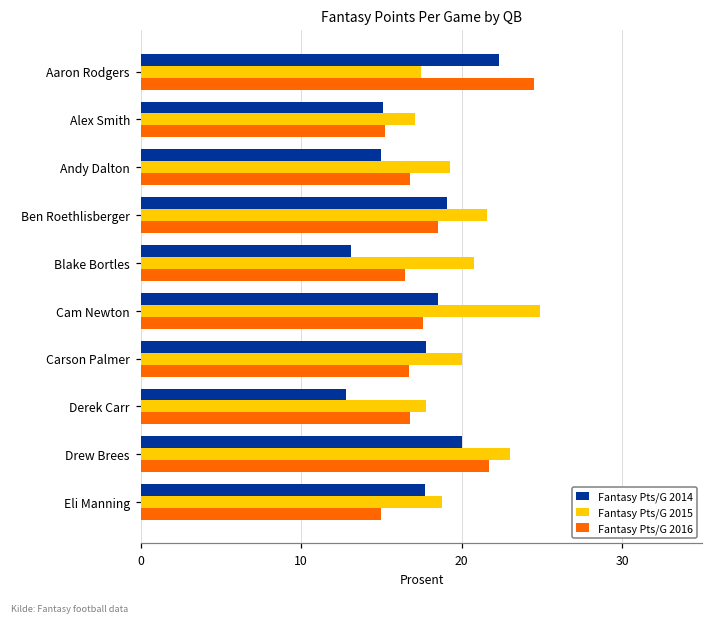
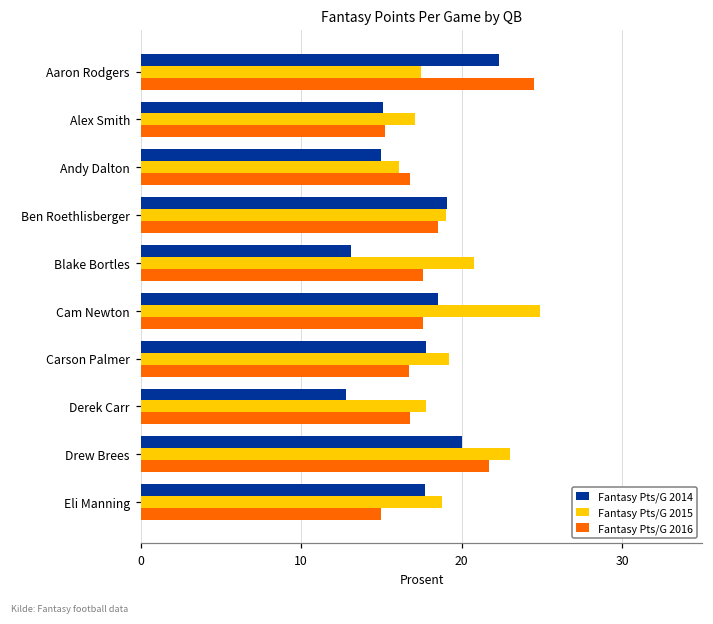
Fantasy Pts/G 2015, Andy Dalton: 19.3 -> 16.1
Fantasy Pts/G 2015, Ben Roethlisberger: 21.6 -> 19.0
Fantasy Pts/G 2016, Blake Bortles: 16.5 -> 17.6
Fantasy Pts/G 2015, Carson Palmer: 20.0 -> 19.2
